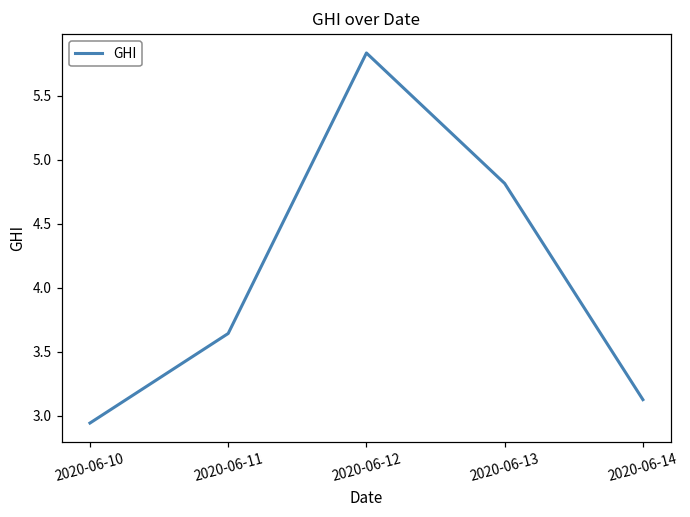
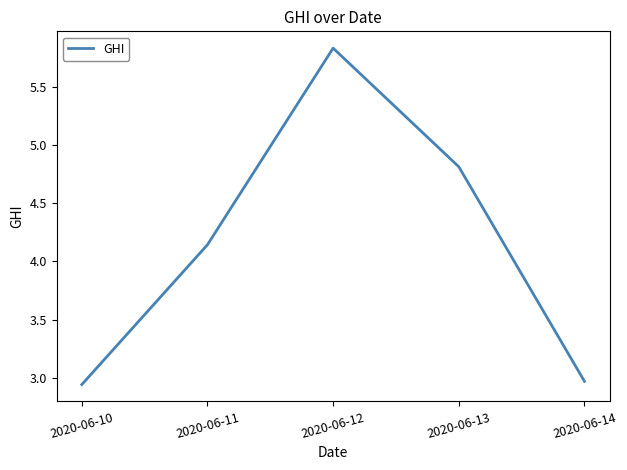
2020-06-11: 3.64 -> 4.14
2020-06-14: 3.12 -> 2.97
